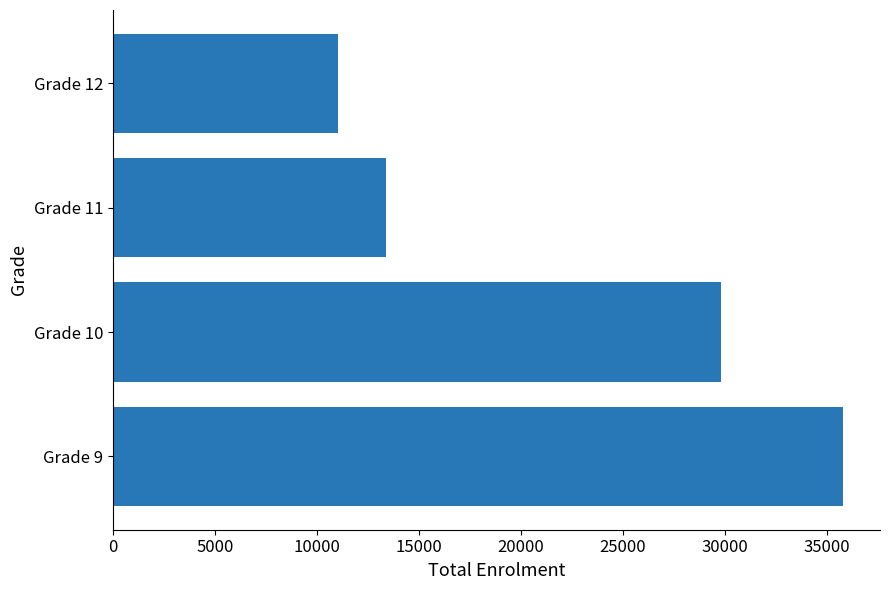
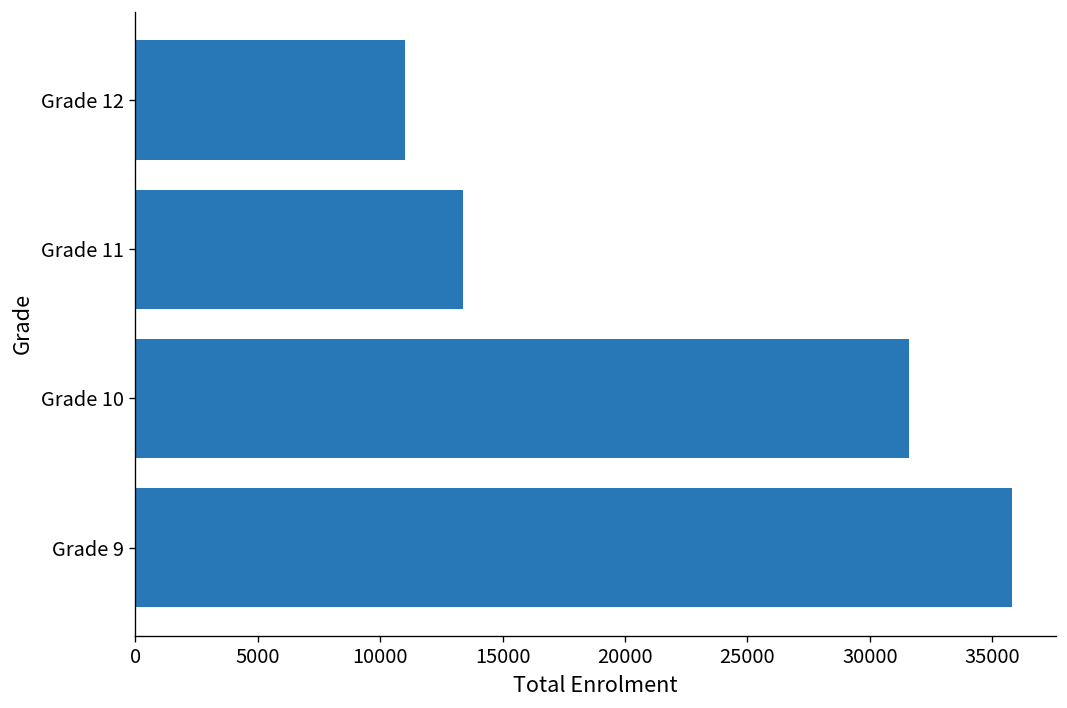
Grade 10: 29800 -> 31600
